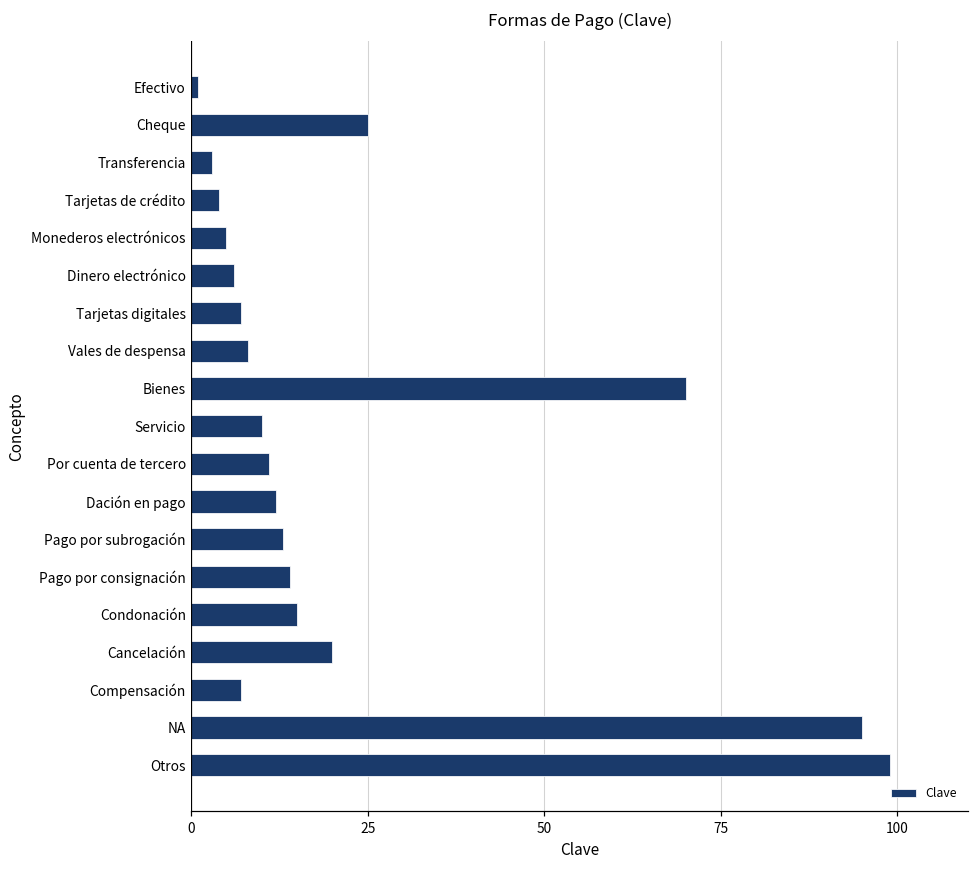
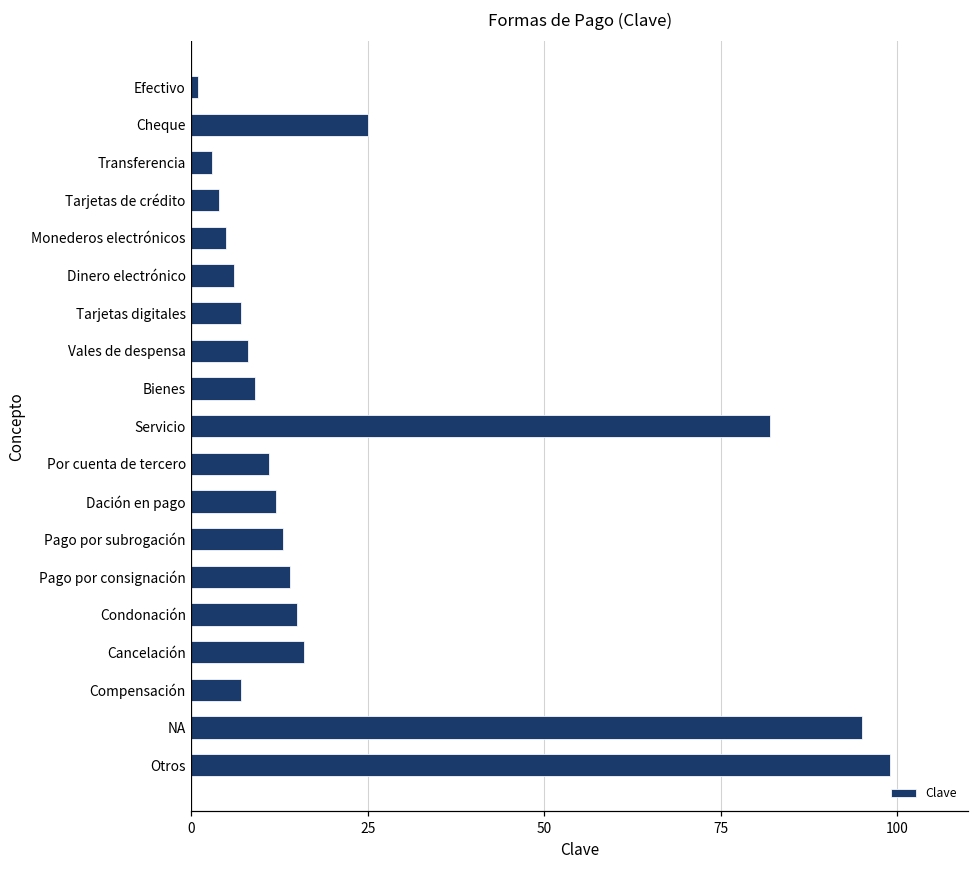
Bienes: 70 -> 9
Servicio: 10 -> 82
Cancelación: 20 -> 16
